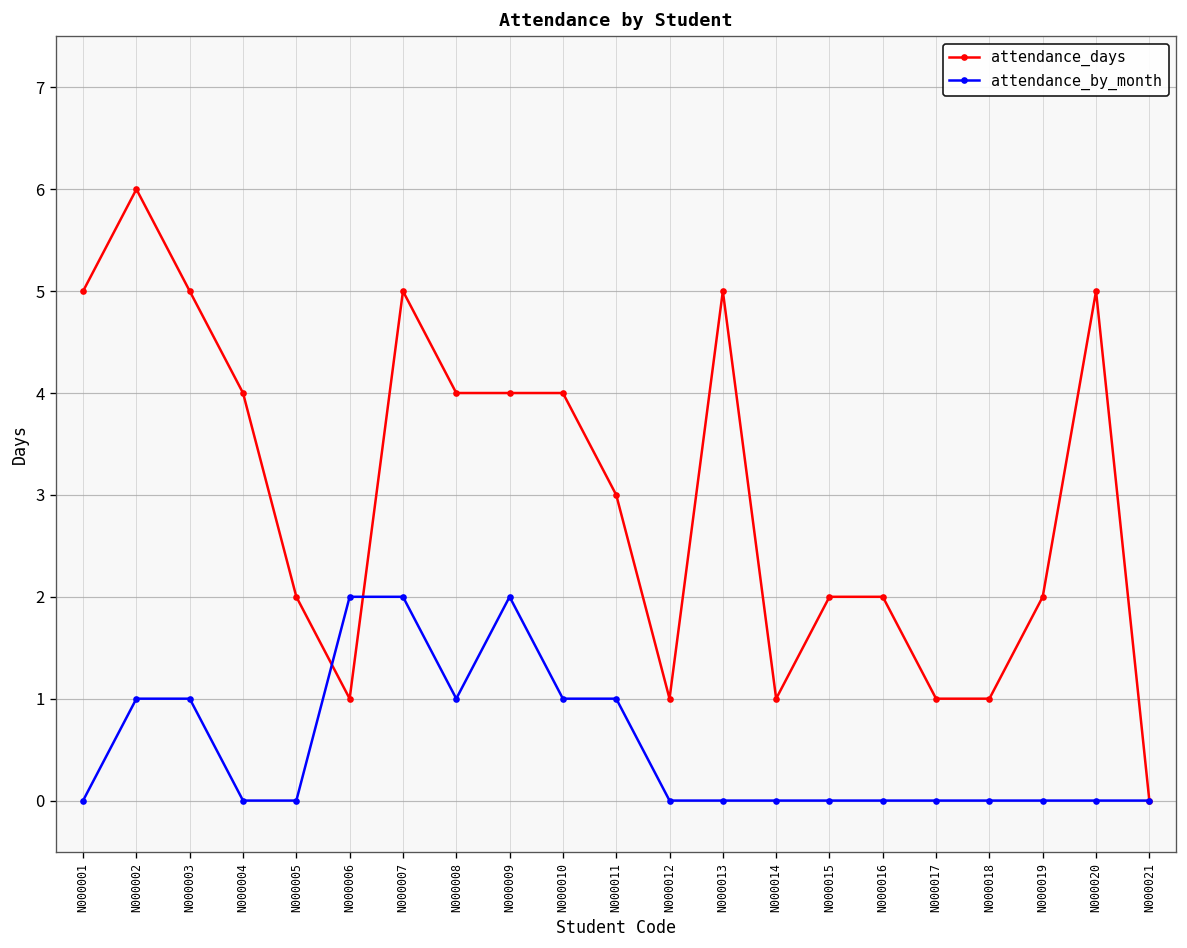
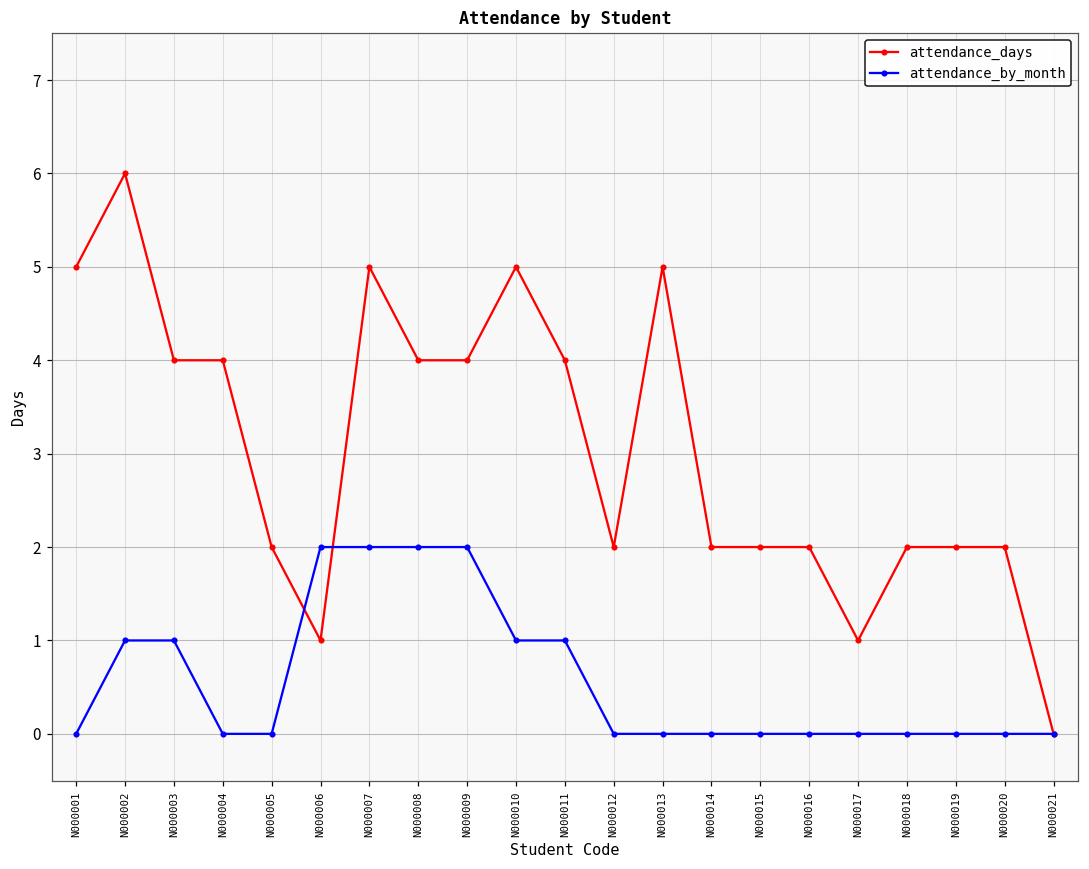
attendance_days, N000003: 5 -> 4
attendance_by_month, N000008: 1 -> 2
attendance_days, N000010: 4 -> 5
attendance_days, N000011: 3 -> 4
attendance_days, N000012: 1 -> 2
attendance_days, N000014: 1 -> 2
attendance_days, N000018: 1 -> 2
attendance_days, N000020: 5 -> 2
